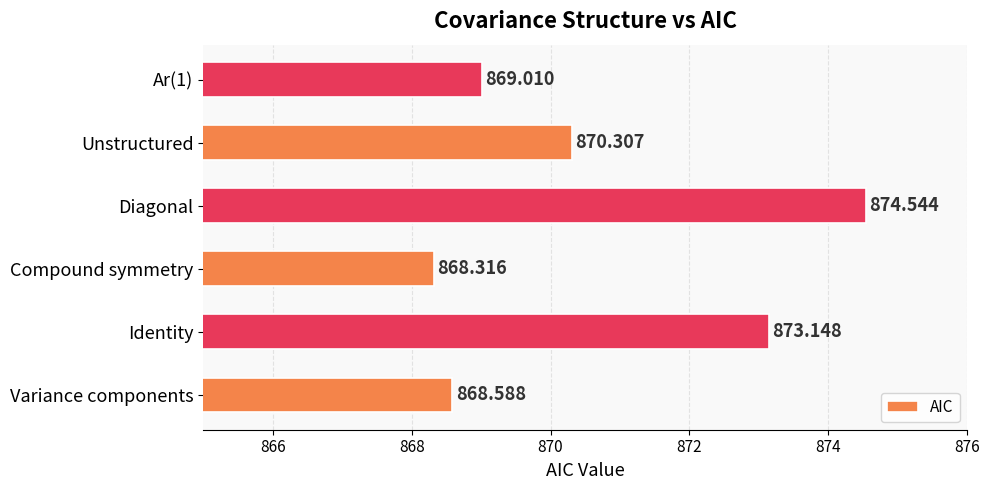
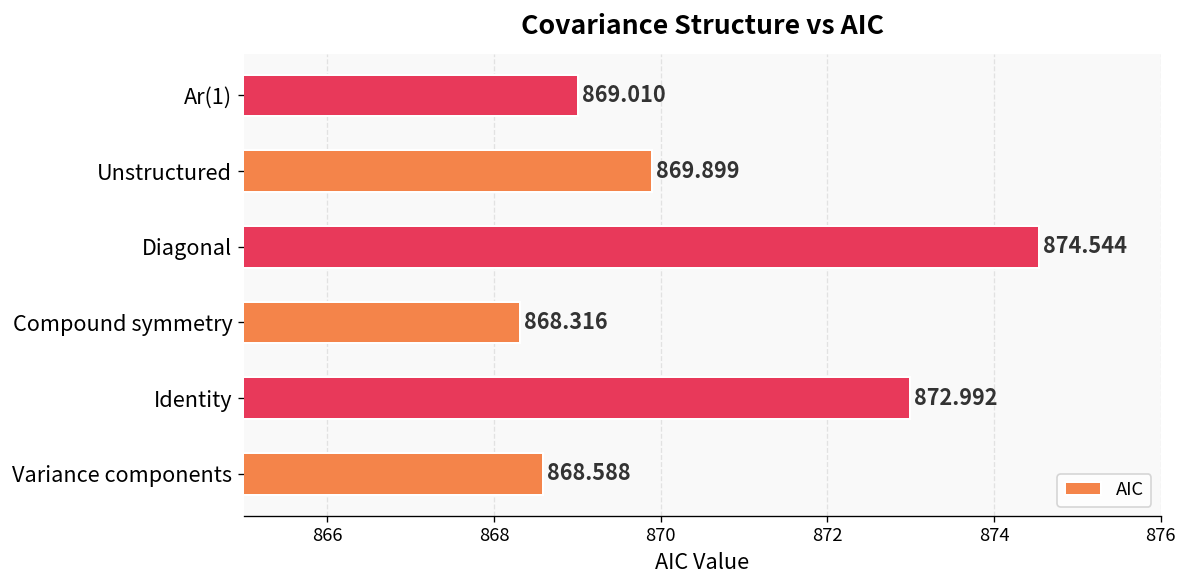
Unstructured: 870.307 -> 869.899
Identity: 873.148 -> 872.992
